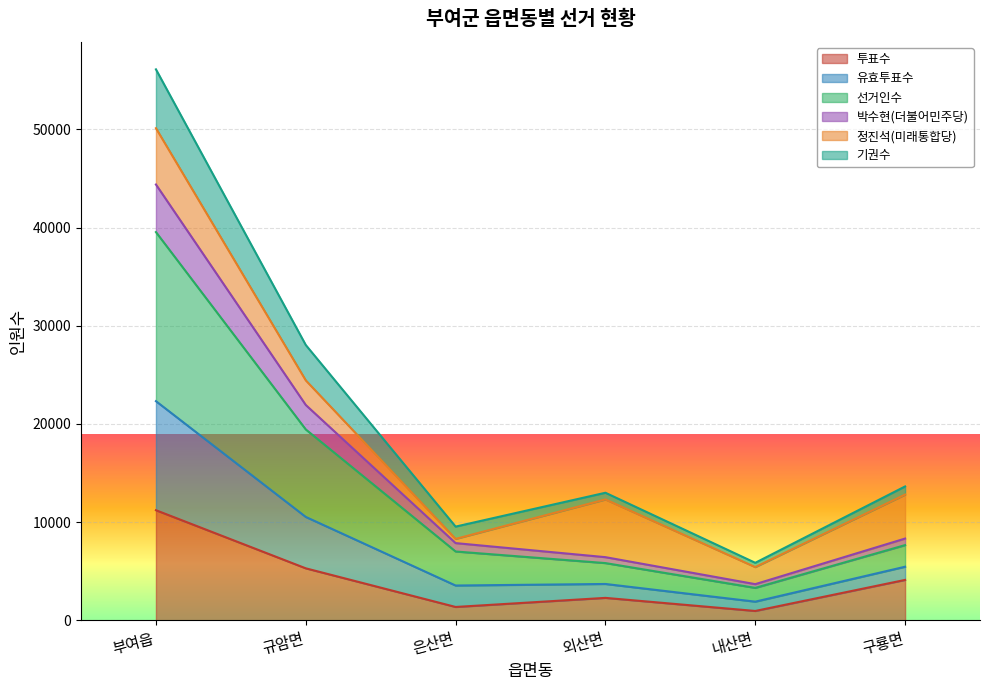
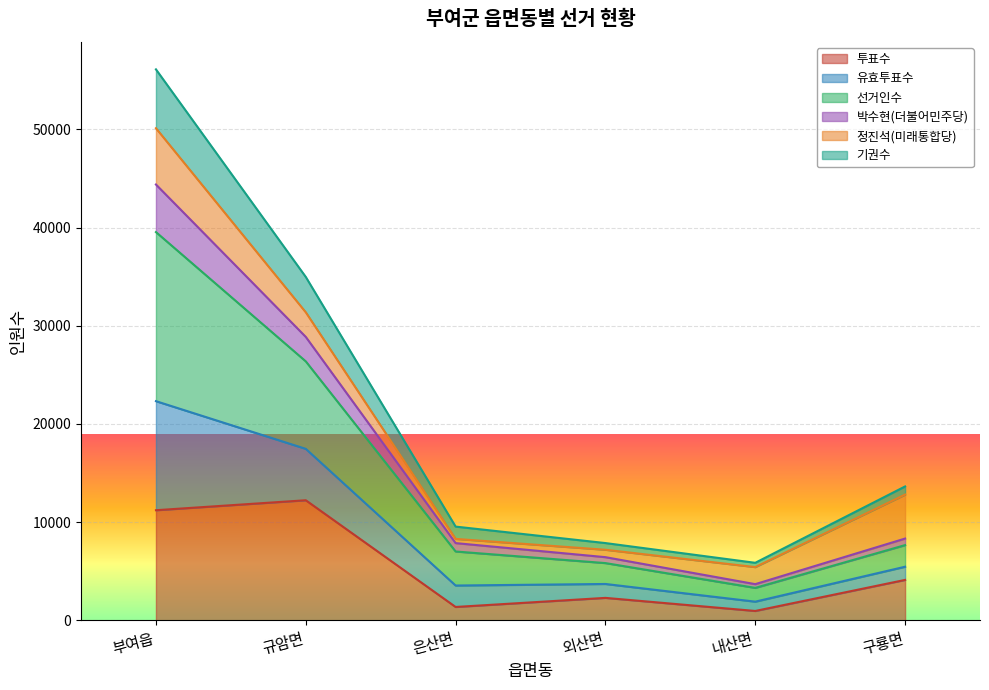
투표수, 규암면: 5000 -> 12000
정진석(미래통합당), 외산면: 6000 -> 1000
